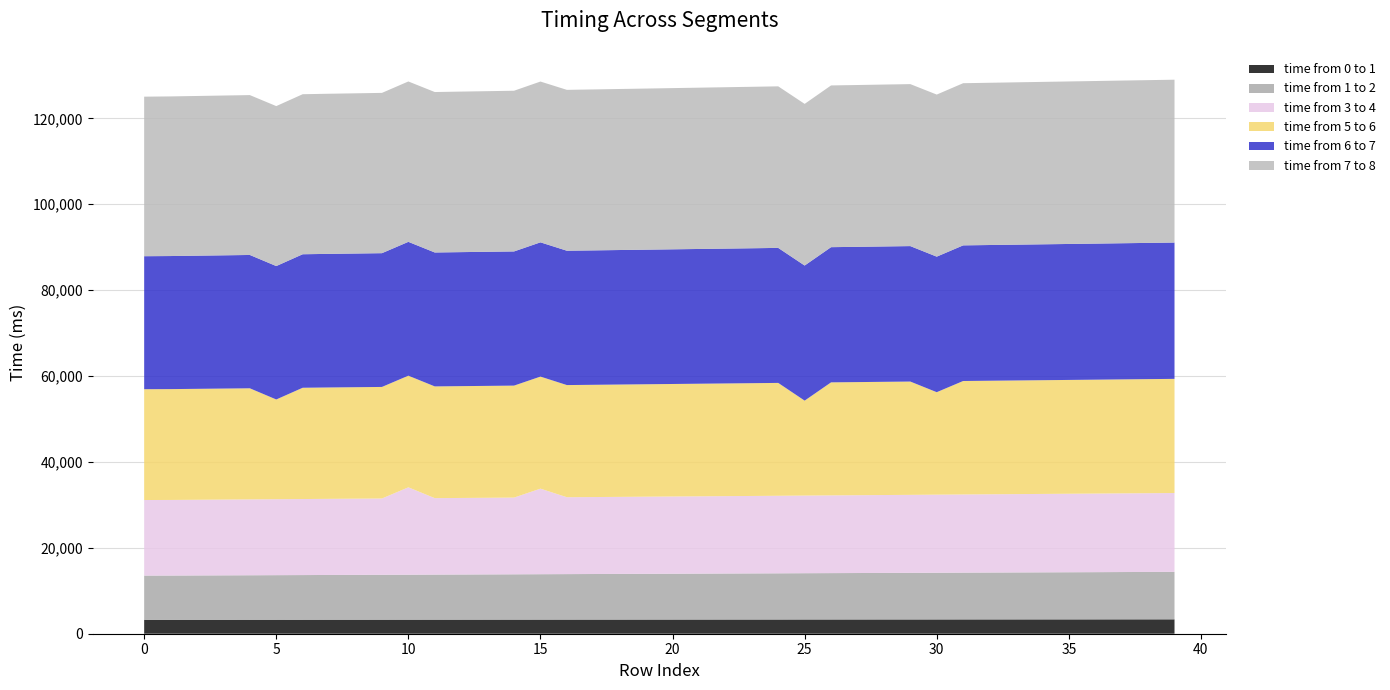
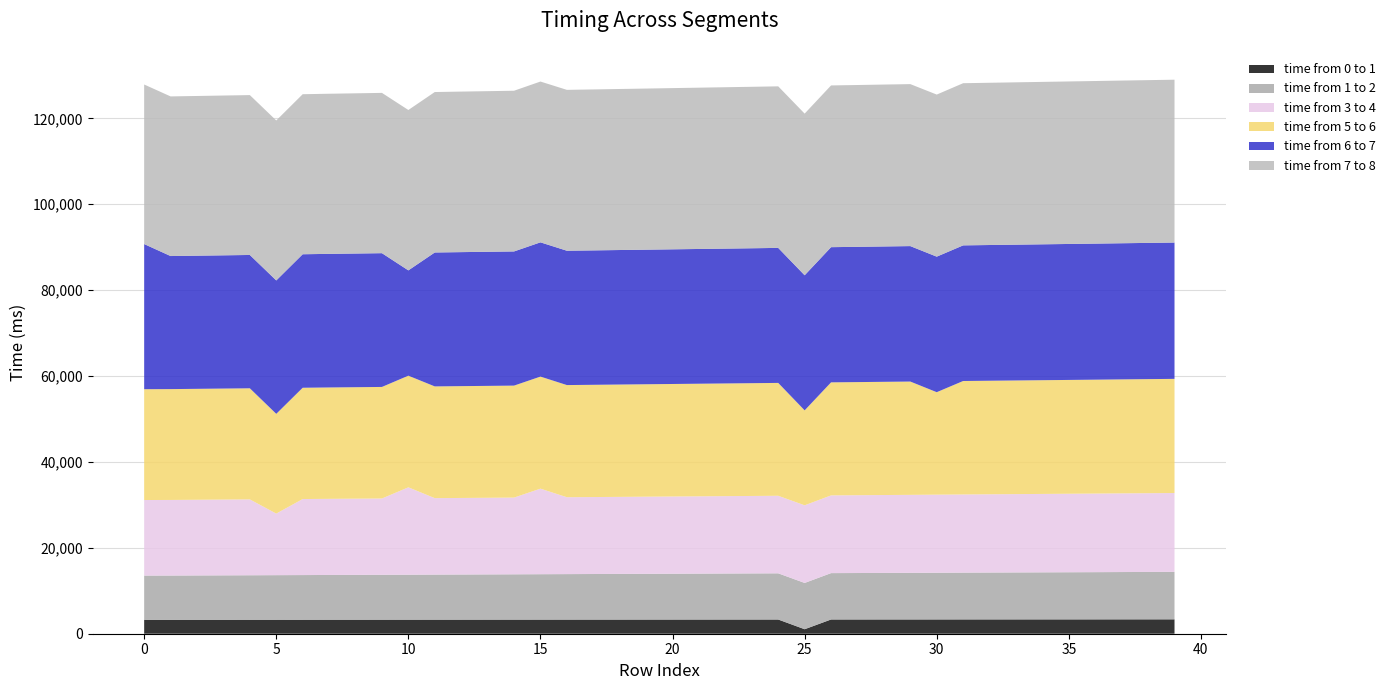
time from 6 to 7, 0: 31,000 -> 34,000
time from 3 to 4, 5: 18,000 -> 14,000
time from 6 to 7, 10: 31,000 -> 25,000
time from 0 to 1, 25: 3,000 -> 1,000
